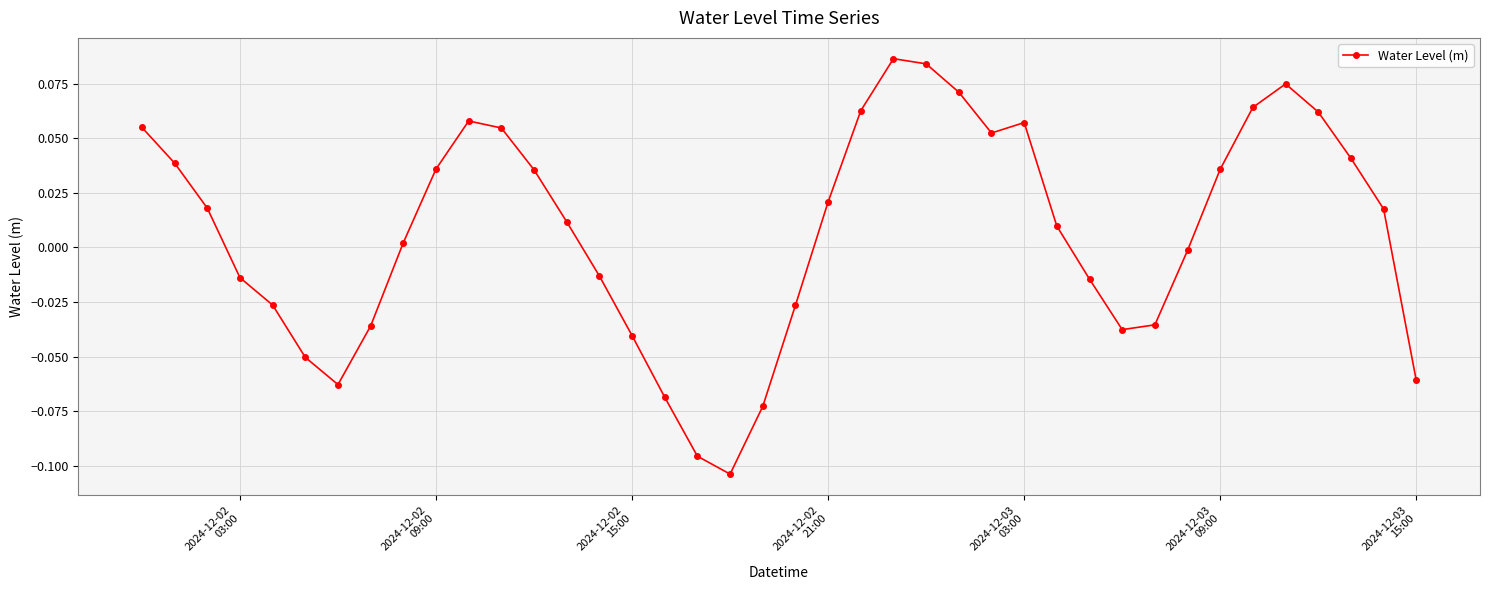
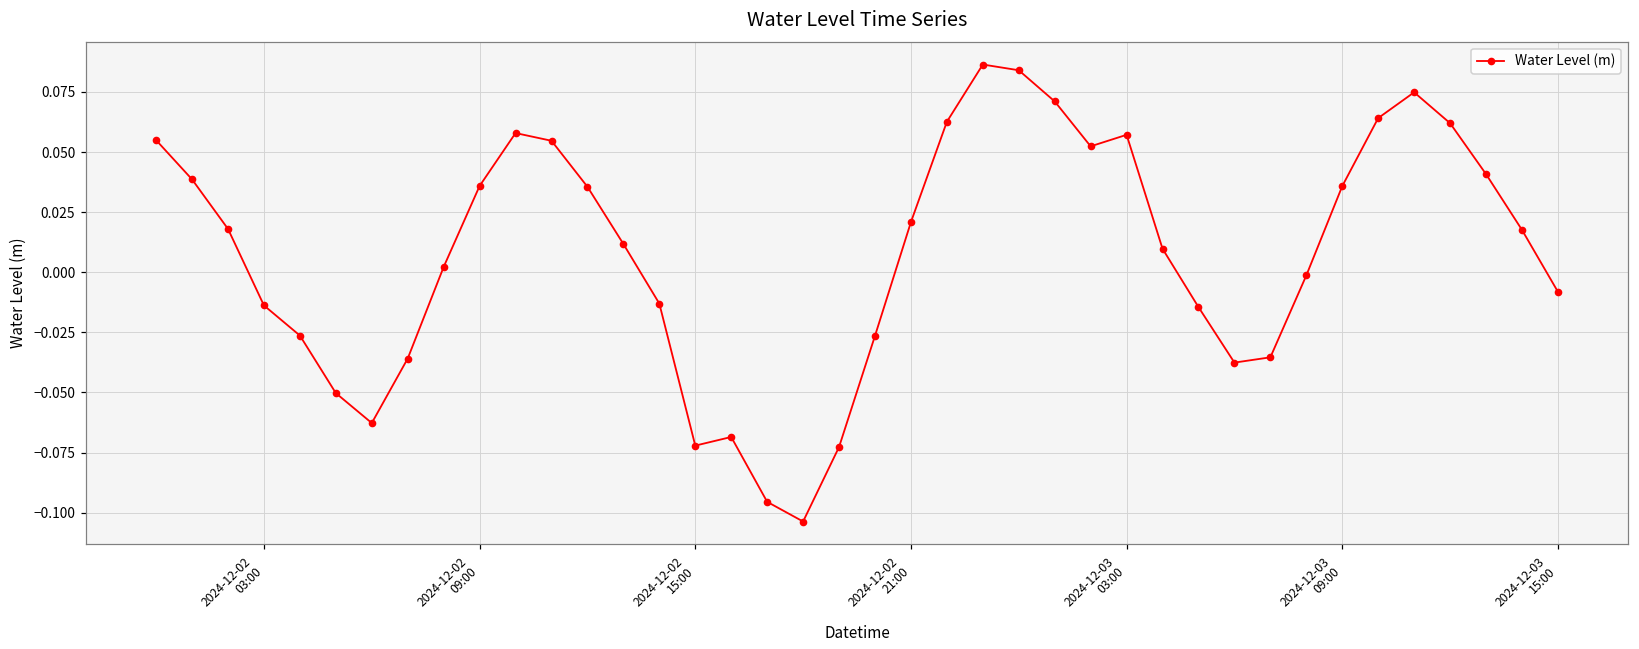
2024-12-02 15:00: -0.040 -> -0.072
2024-12-03 15:00: -0.061 -> -0.008
